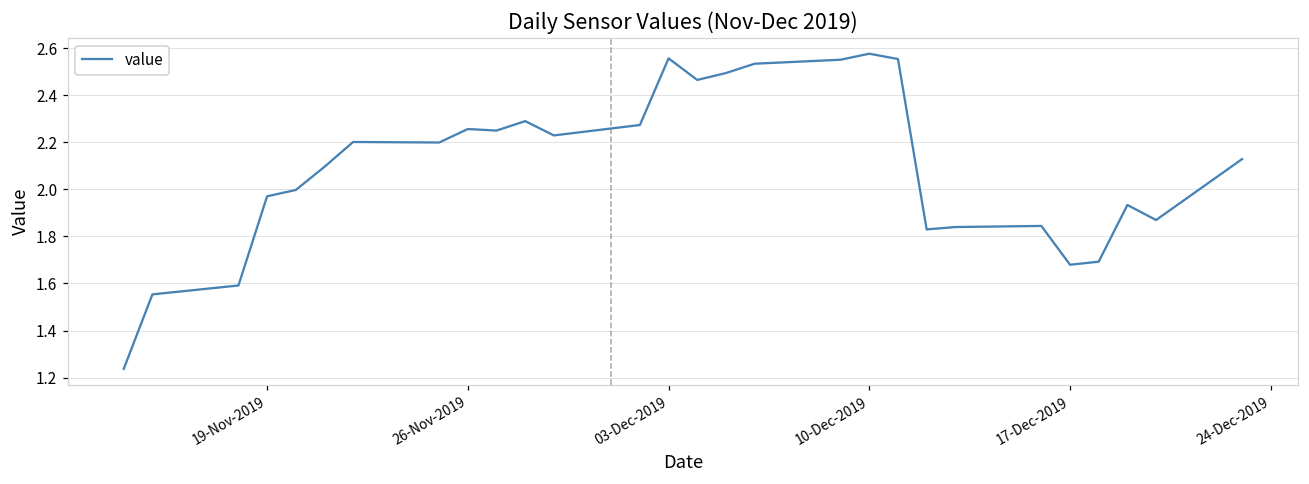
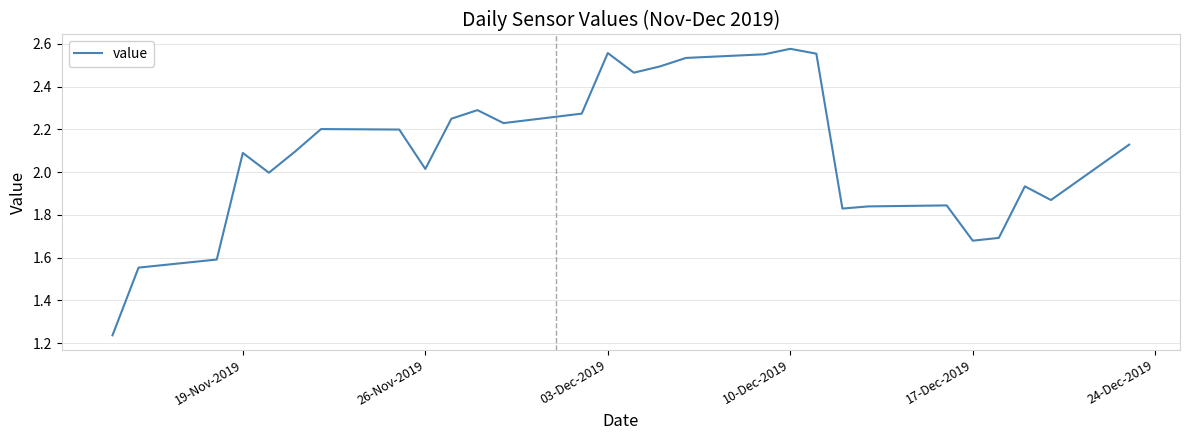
19-Nov-2019: 1.97 -> 2.09
26-Nov-2019: 2.26 -> 2.01
